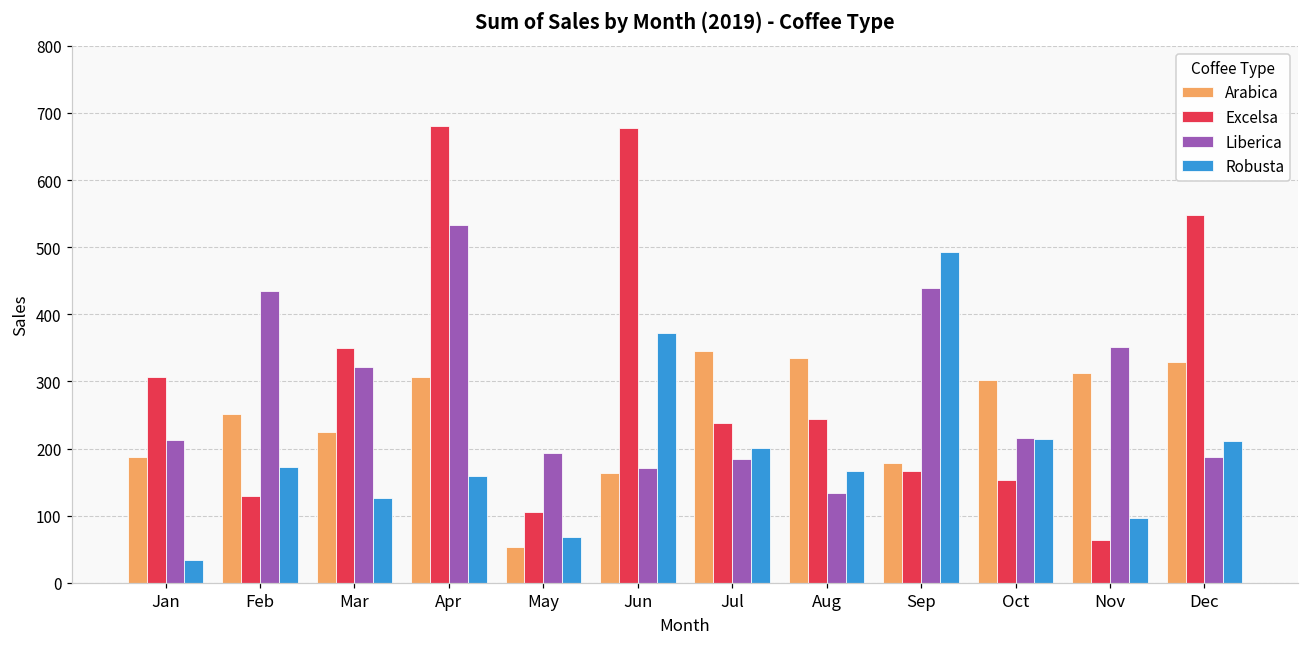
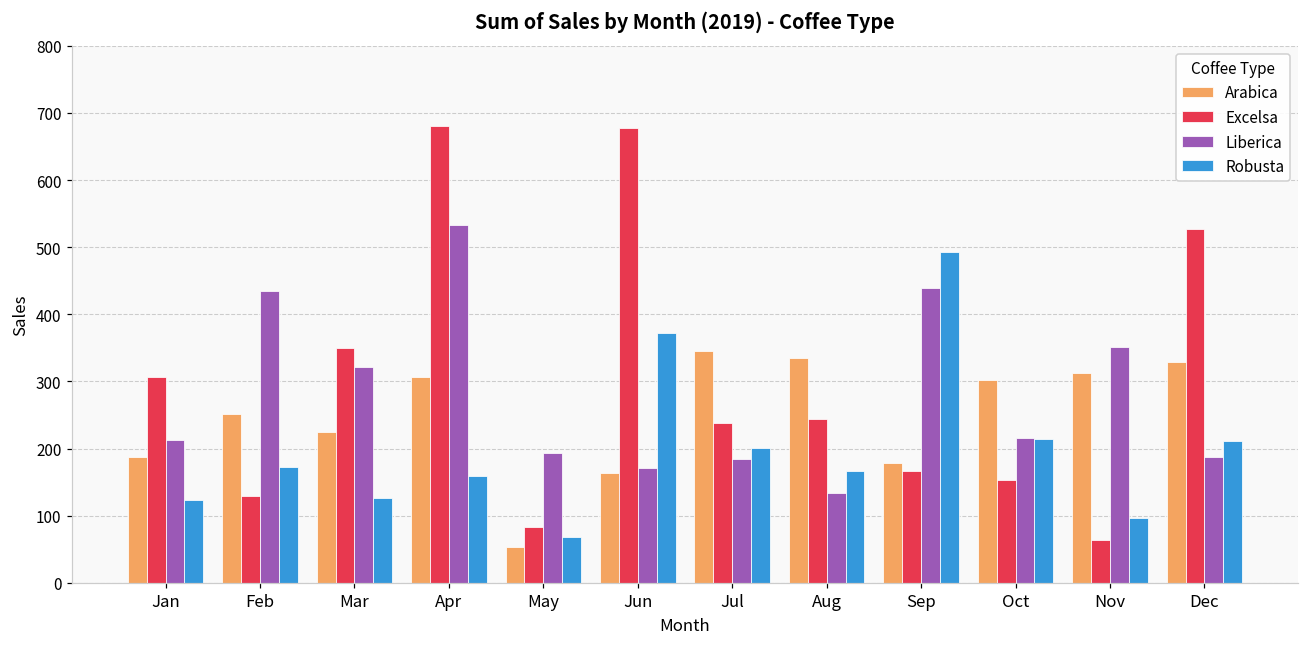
Robusta, Jan: 30 -> 120
Excelsa, May: 110 -> 80
Excelsa, Dec: 550 -> 530
